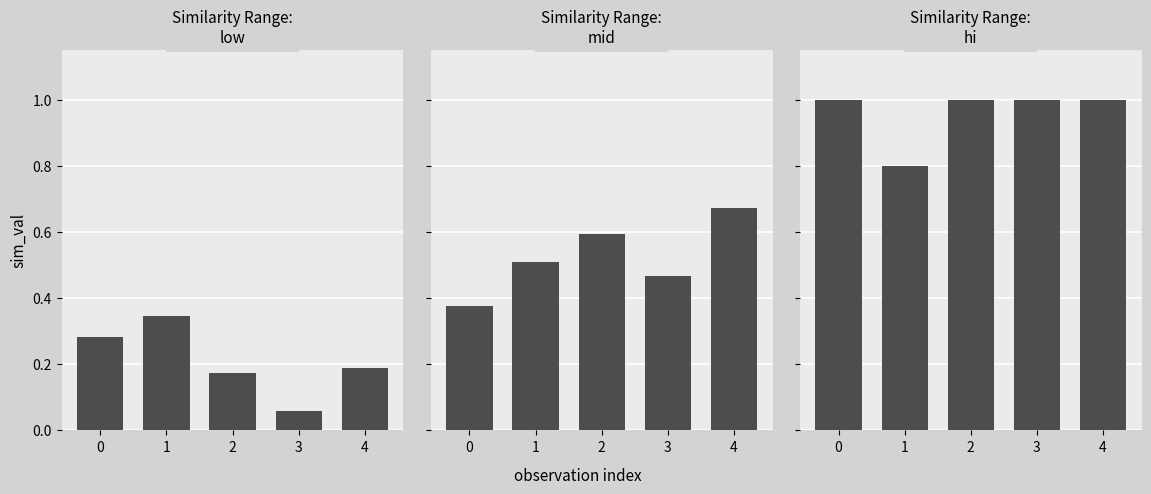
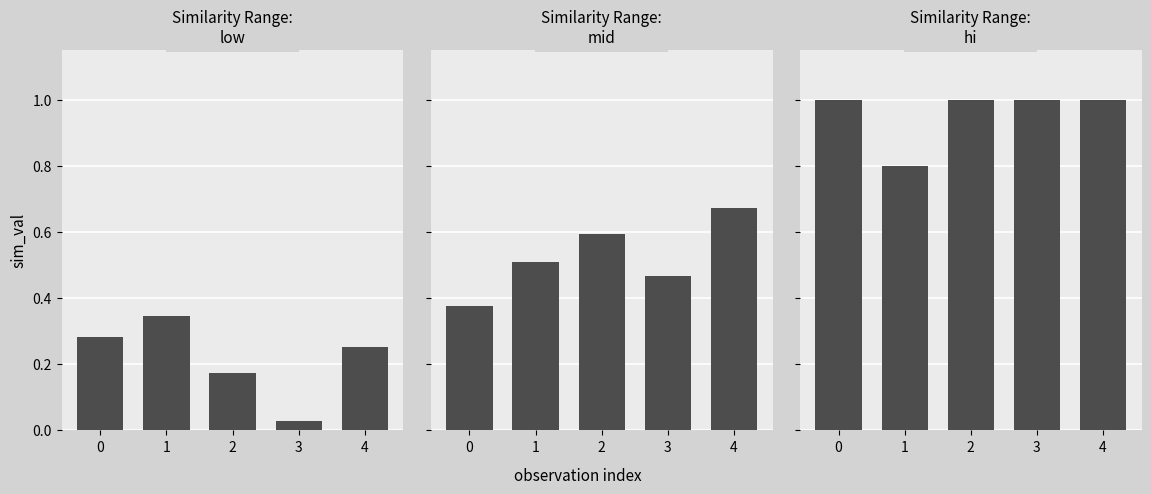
Similarity Range: low, 3: 0.06 -> 0.03
Similarity Range: low, 4: 0.19 -> 0.25
